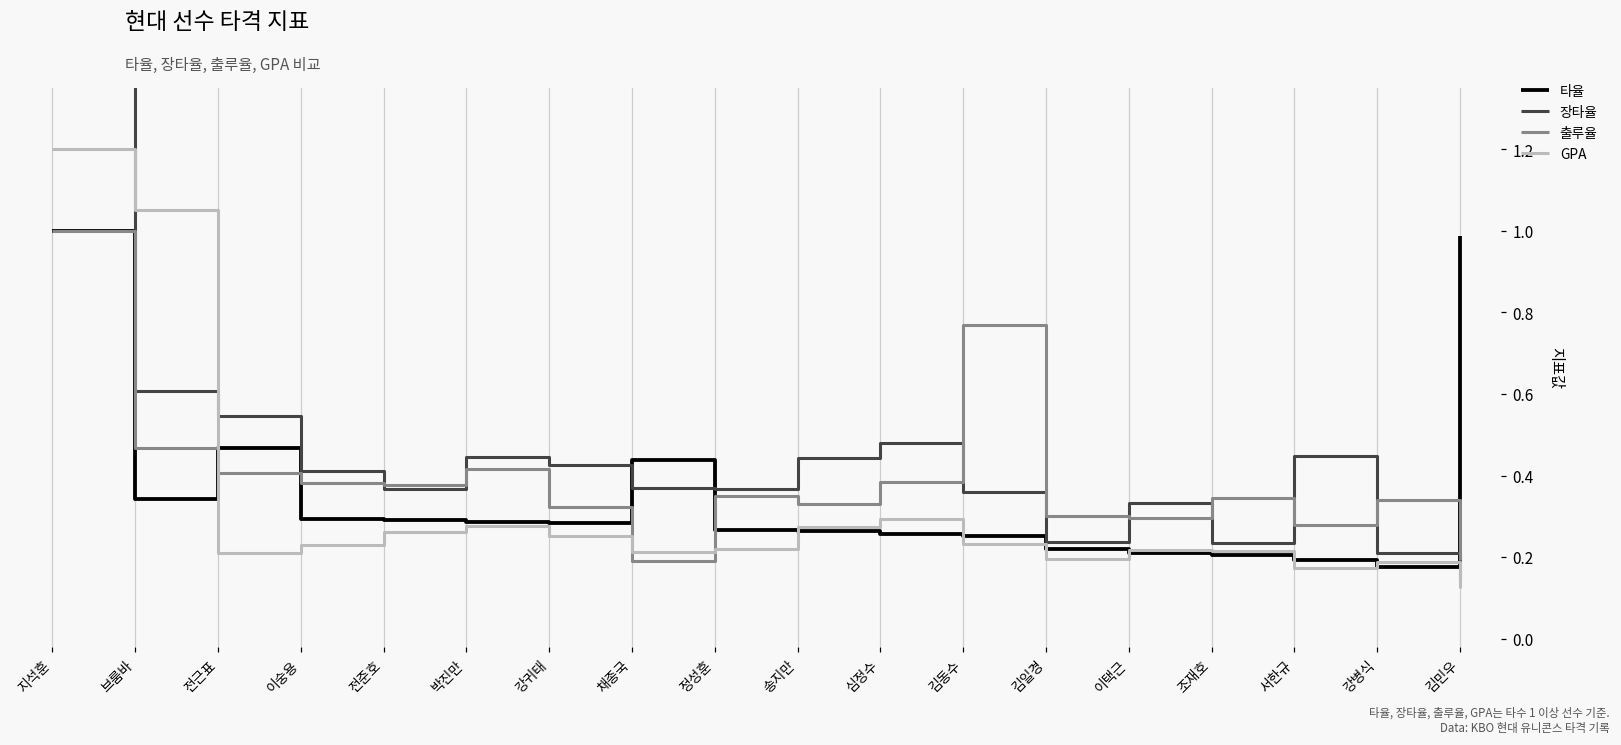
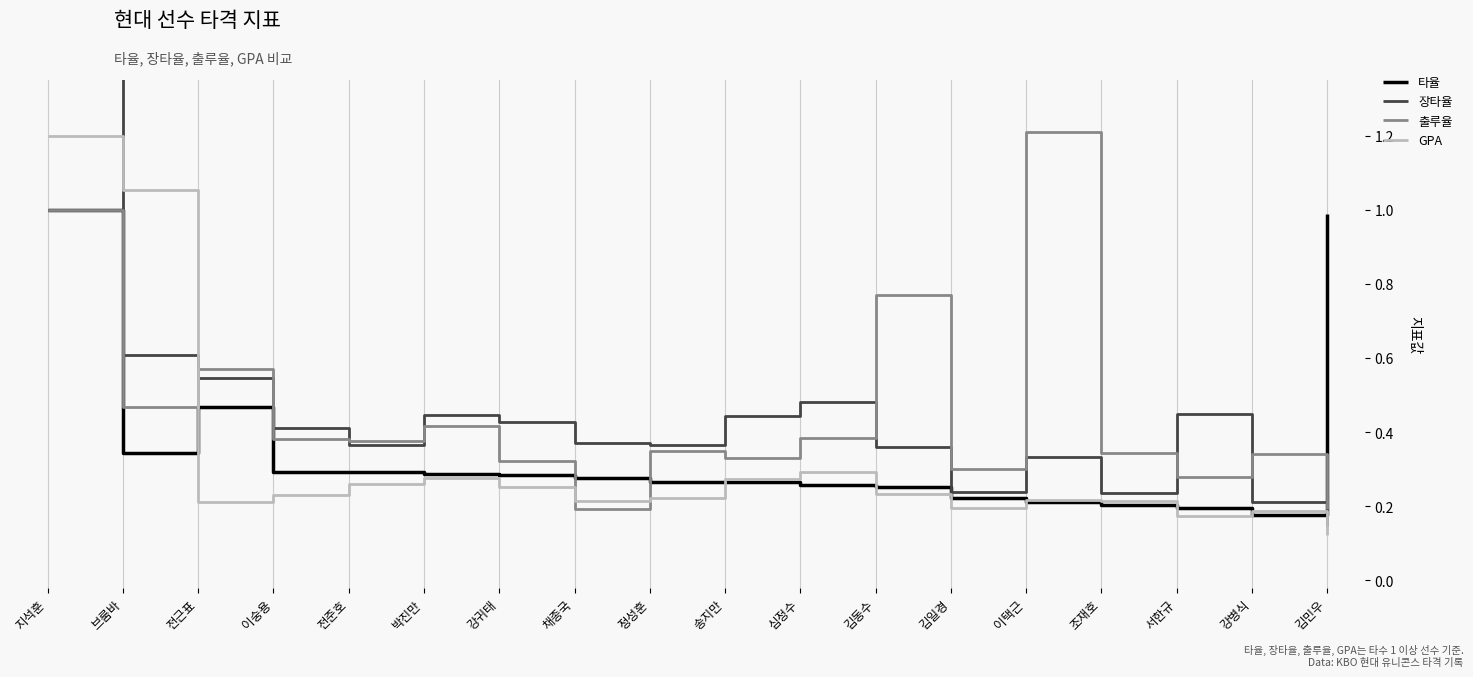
출루율, 전근표: 0.41 -> 0.57
타율, 채종국: 0.44 -> 0.28
출루율, 이택근: 0.30 -> 1.21
